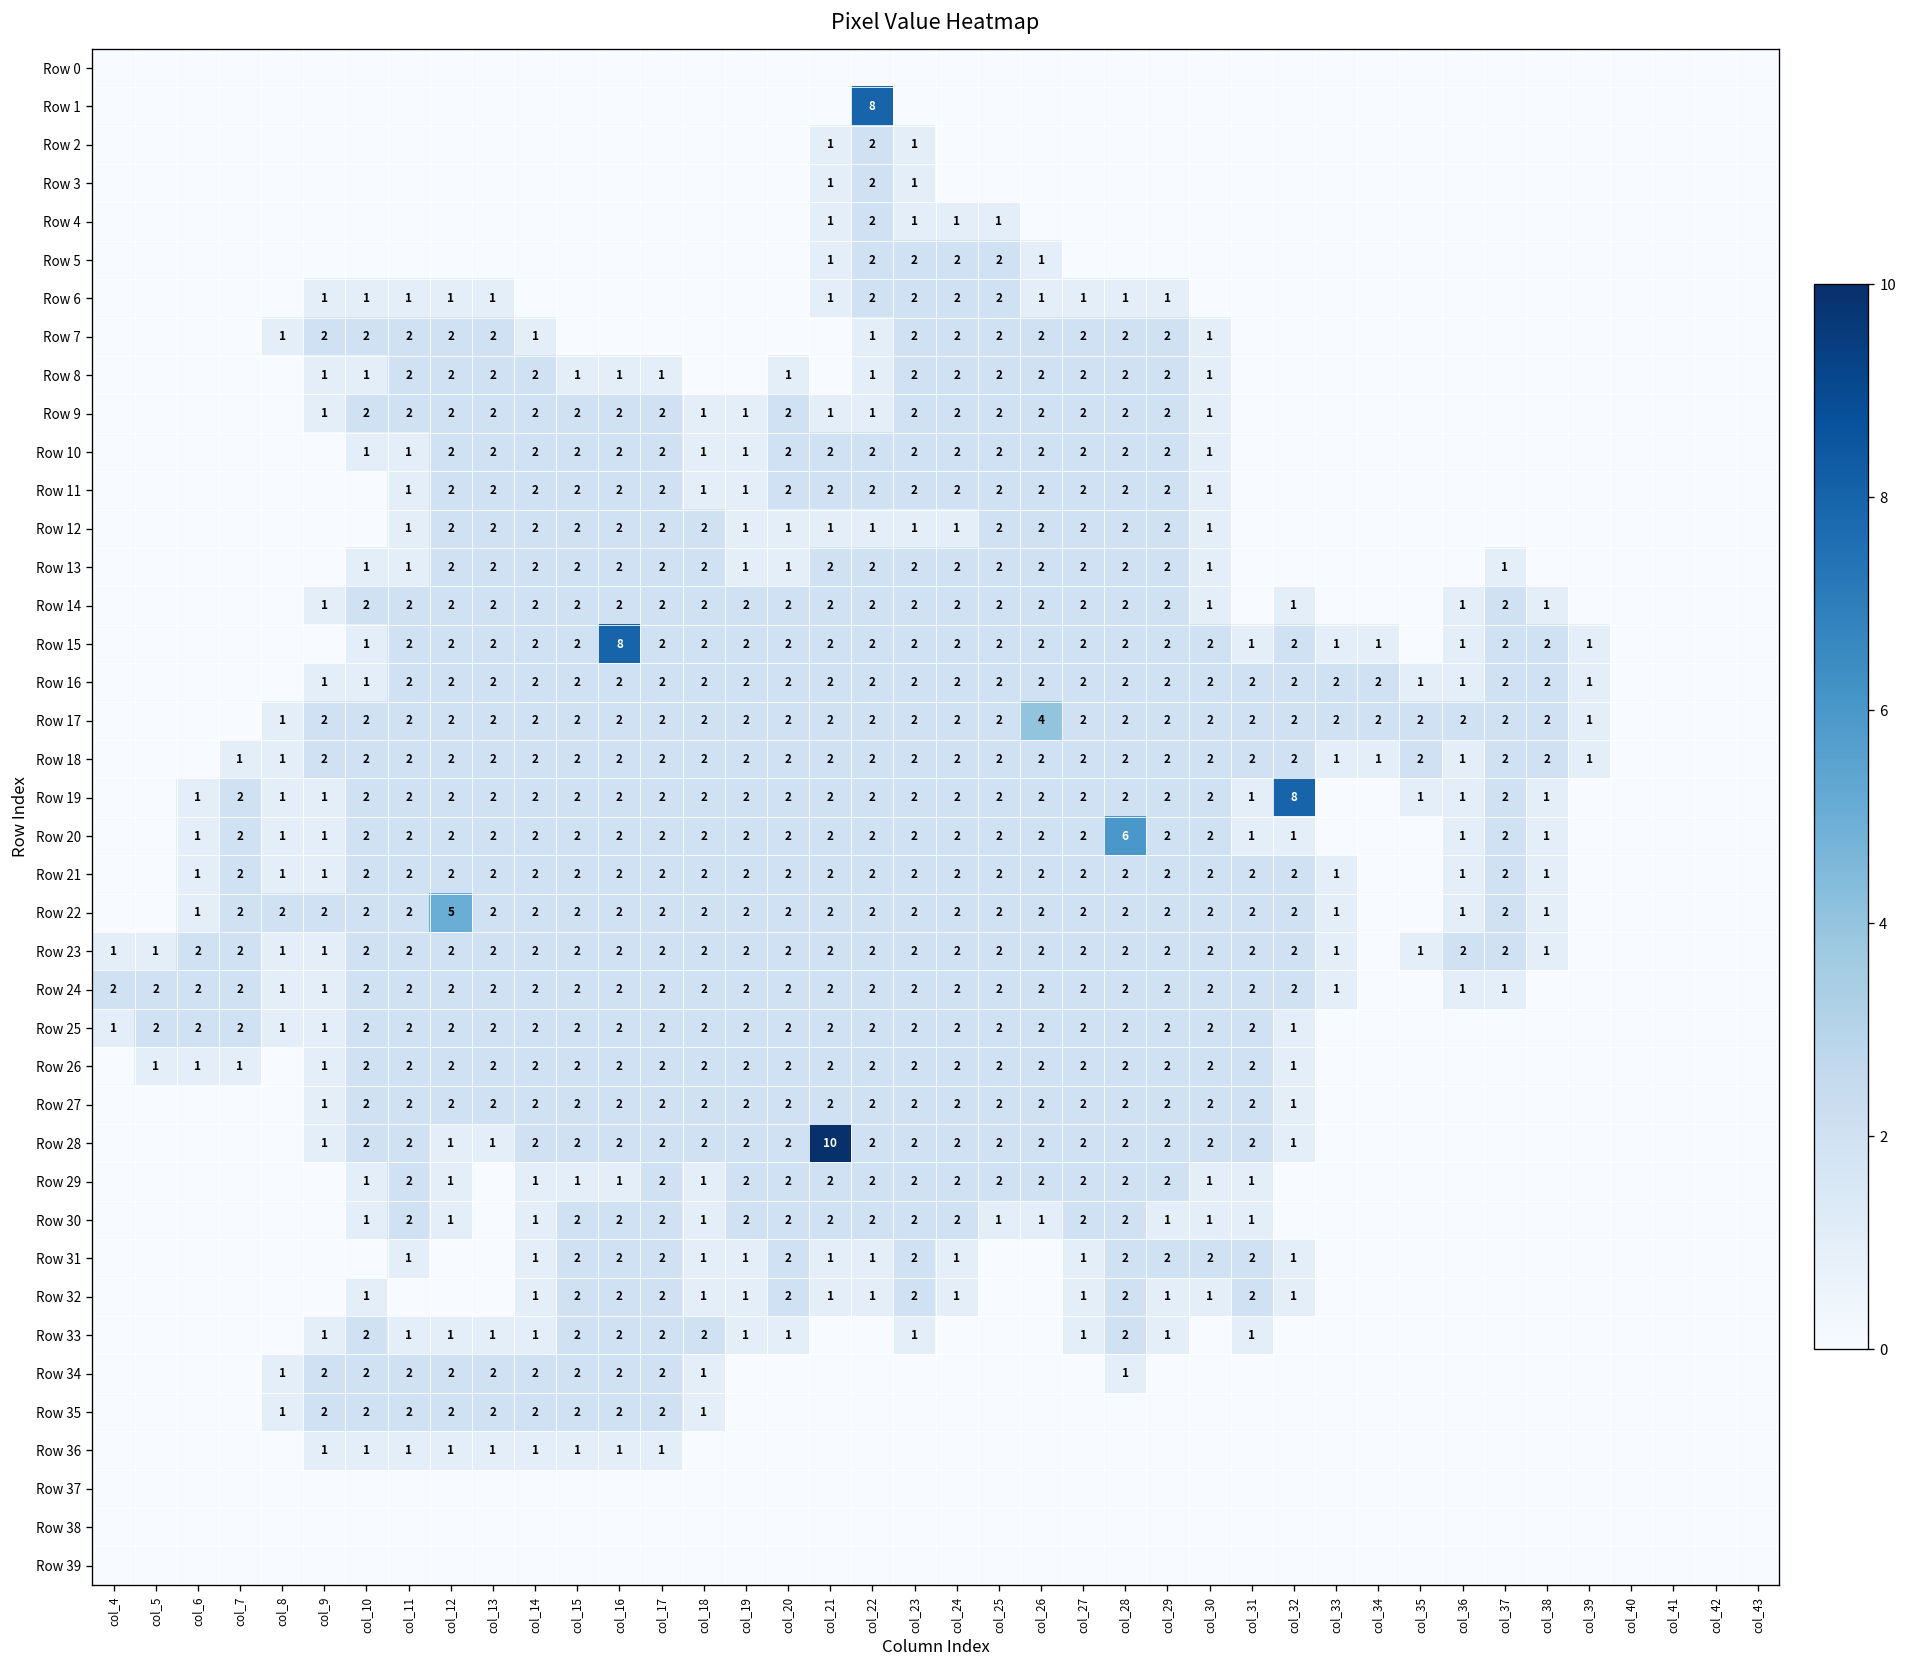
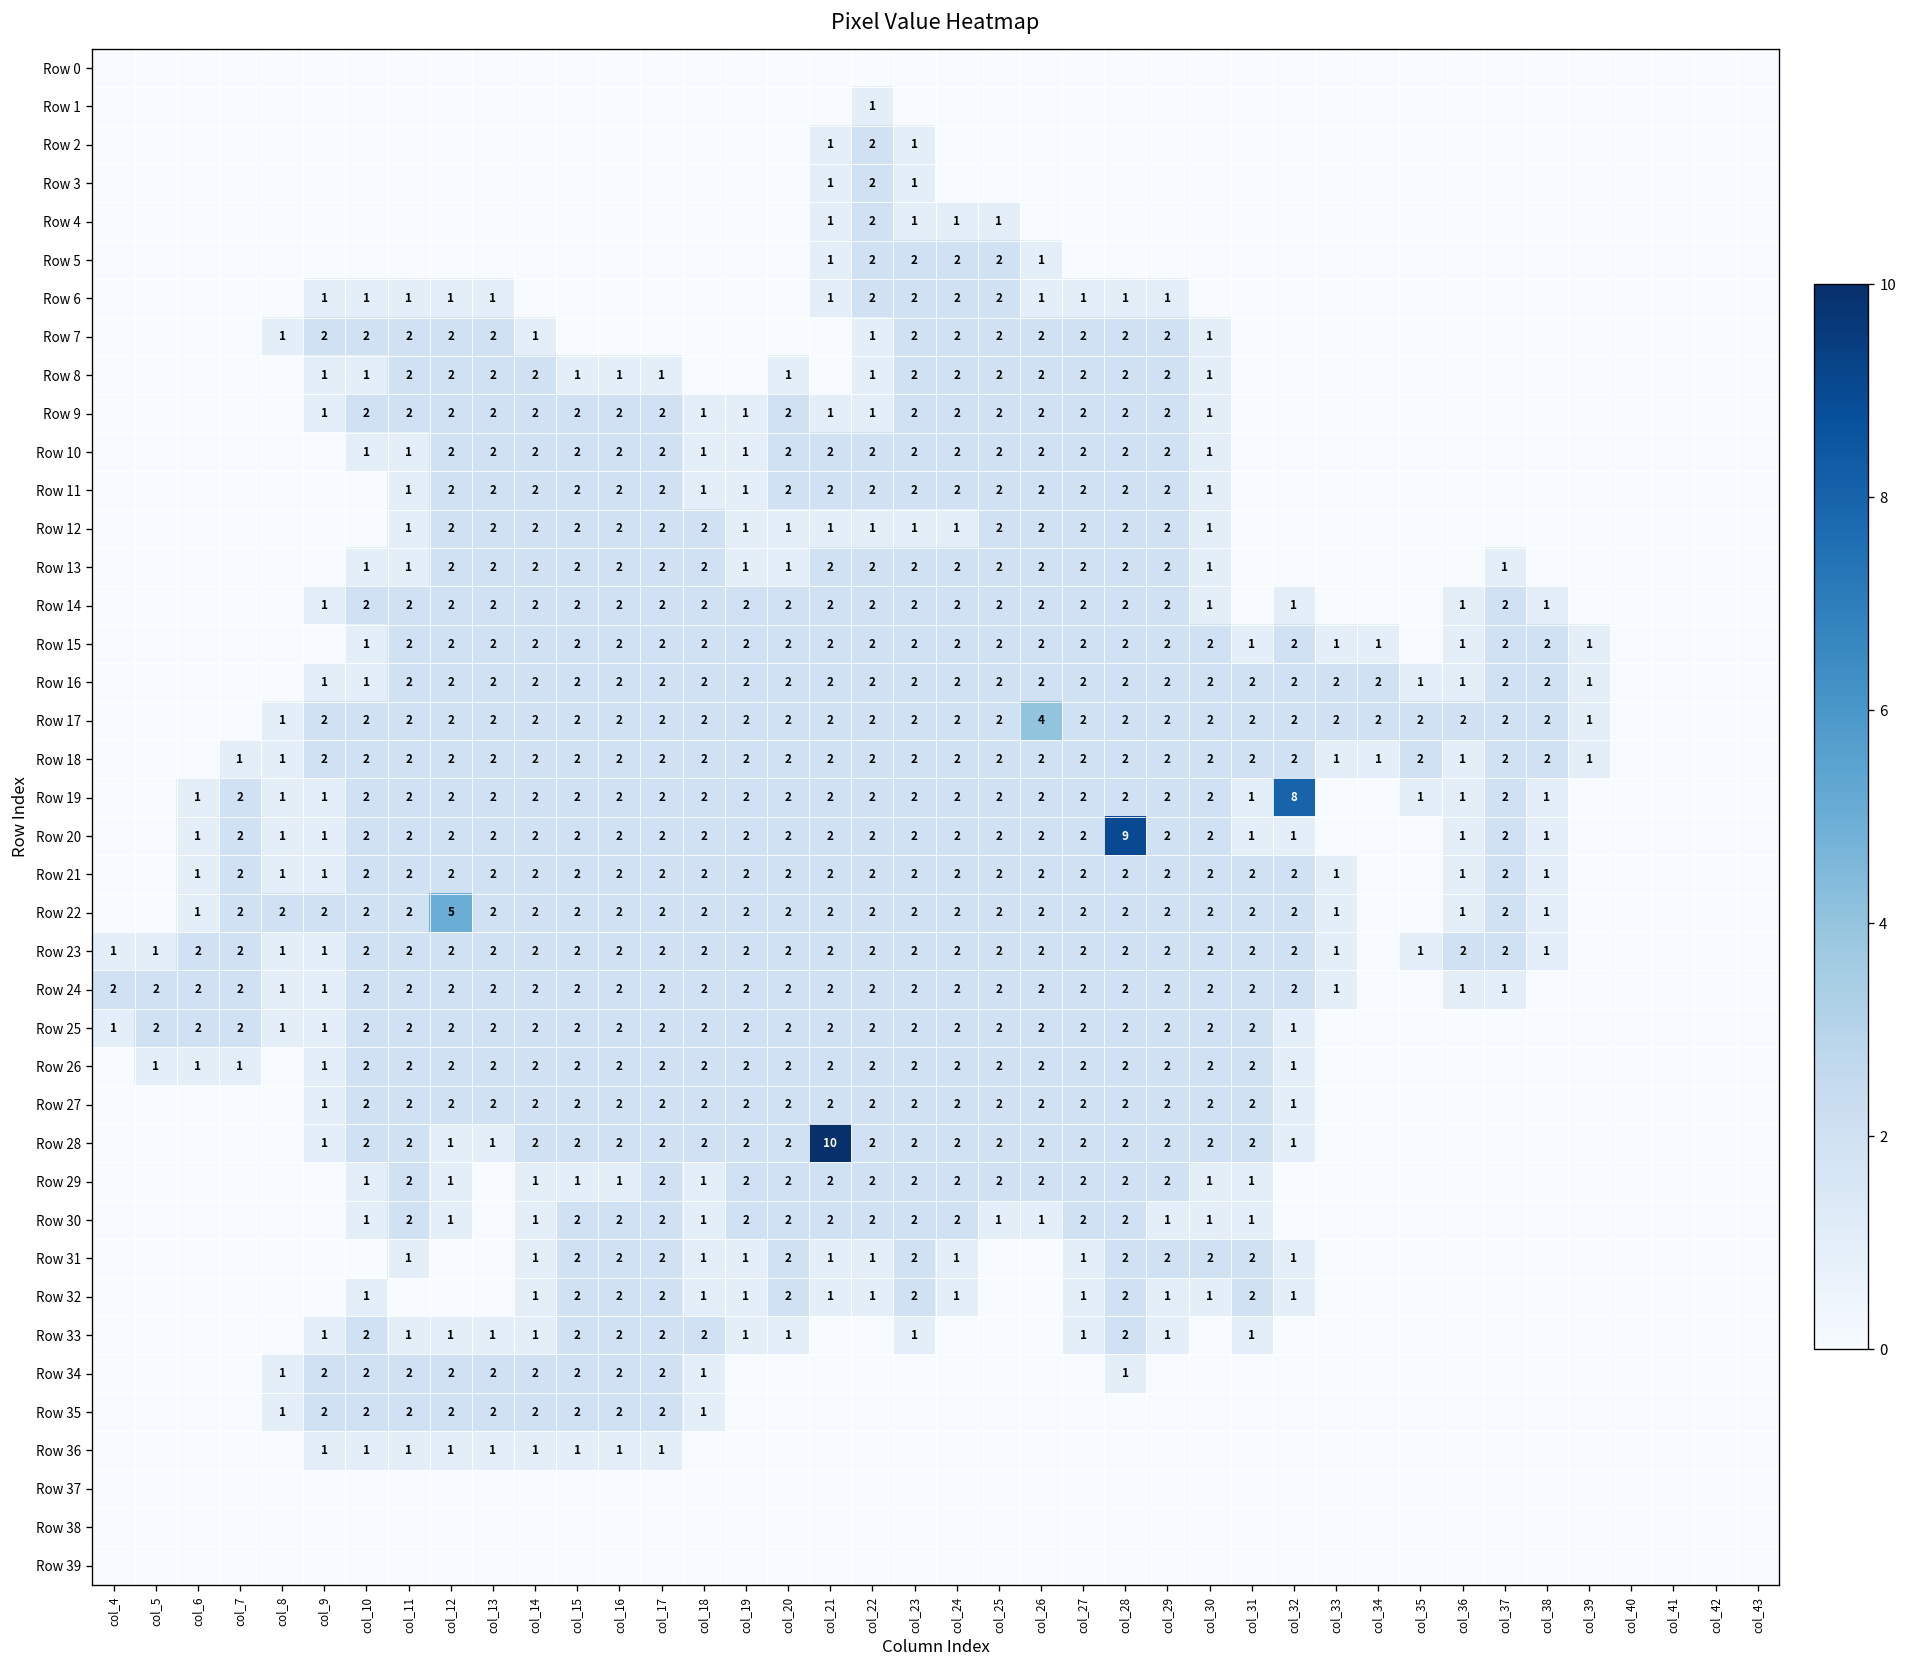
Row 1, col_22: 8 -> 1
Row 15, col_16: 8 -> 2
Row 20, col_28: 6 -> 9
